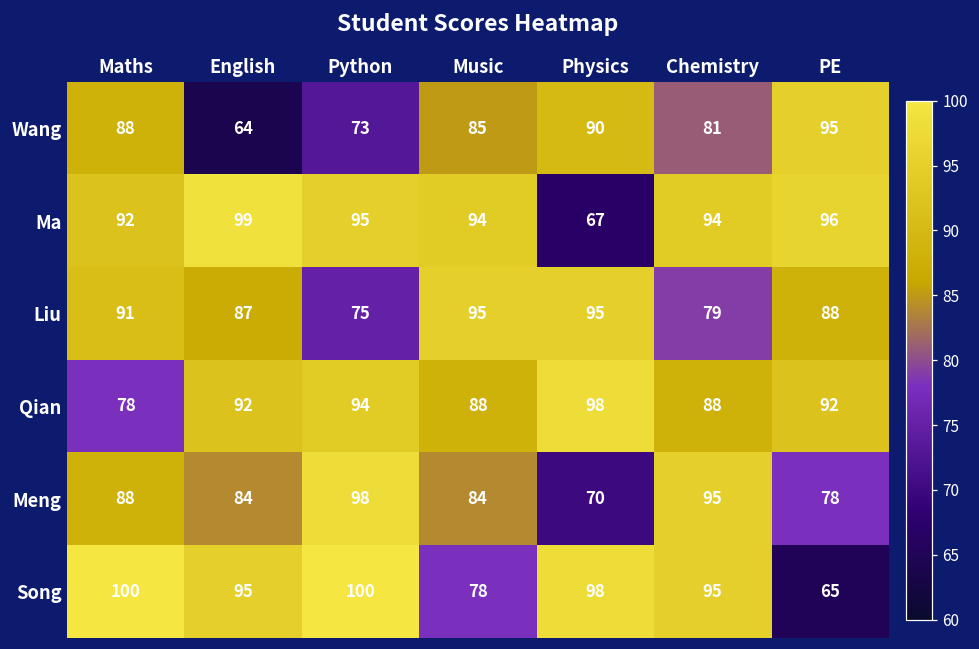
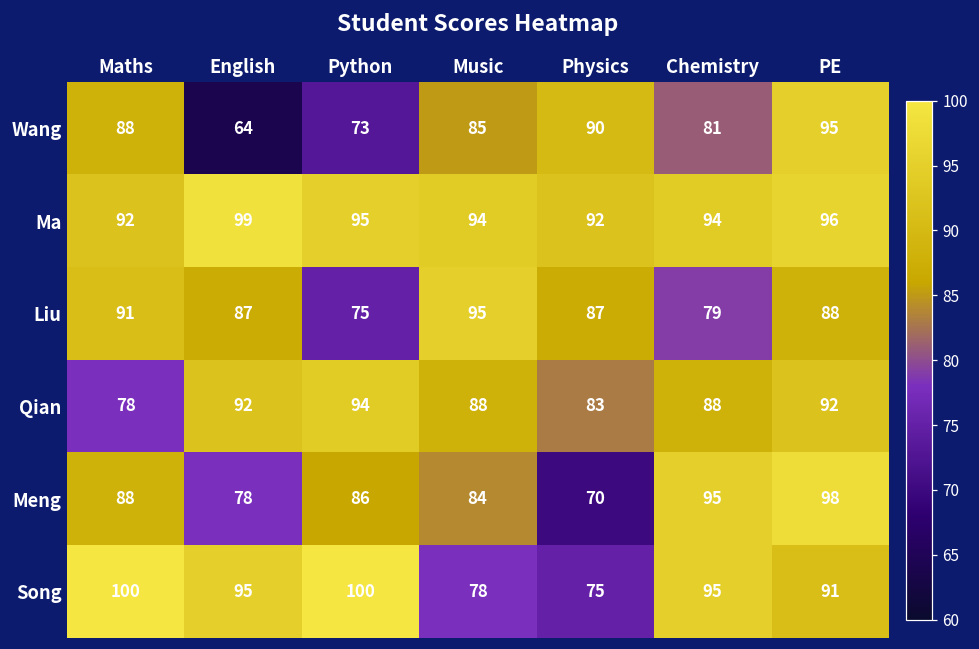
Ma, Physics: 67 -> 92
Liu, Physics: 95 -> 87
Qian, Physics: 98 -> 83
Meng, English: 84 -> 78
Meng, Python: 98 -> 86
Meng, PE: 78 -> 98
Song, Physics: 98 -> 75
Song, PE: 65 -> 91
